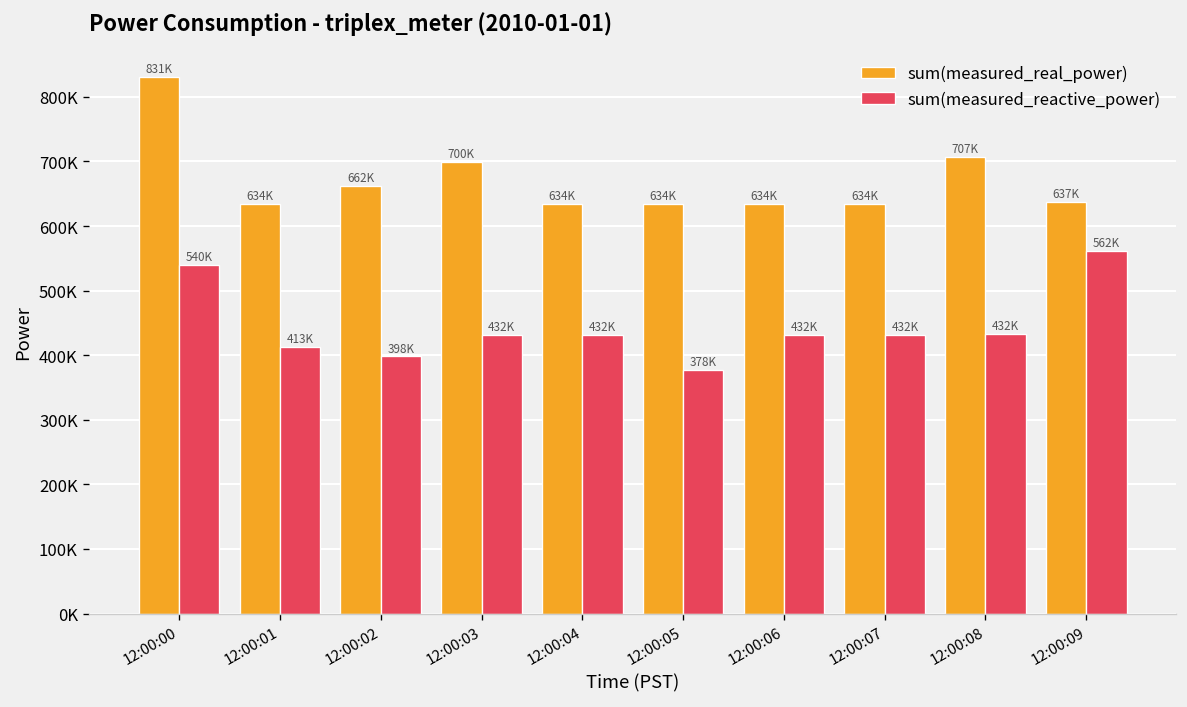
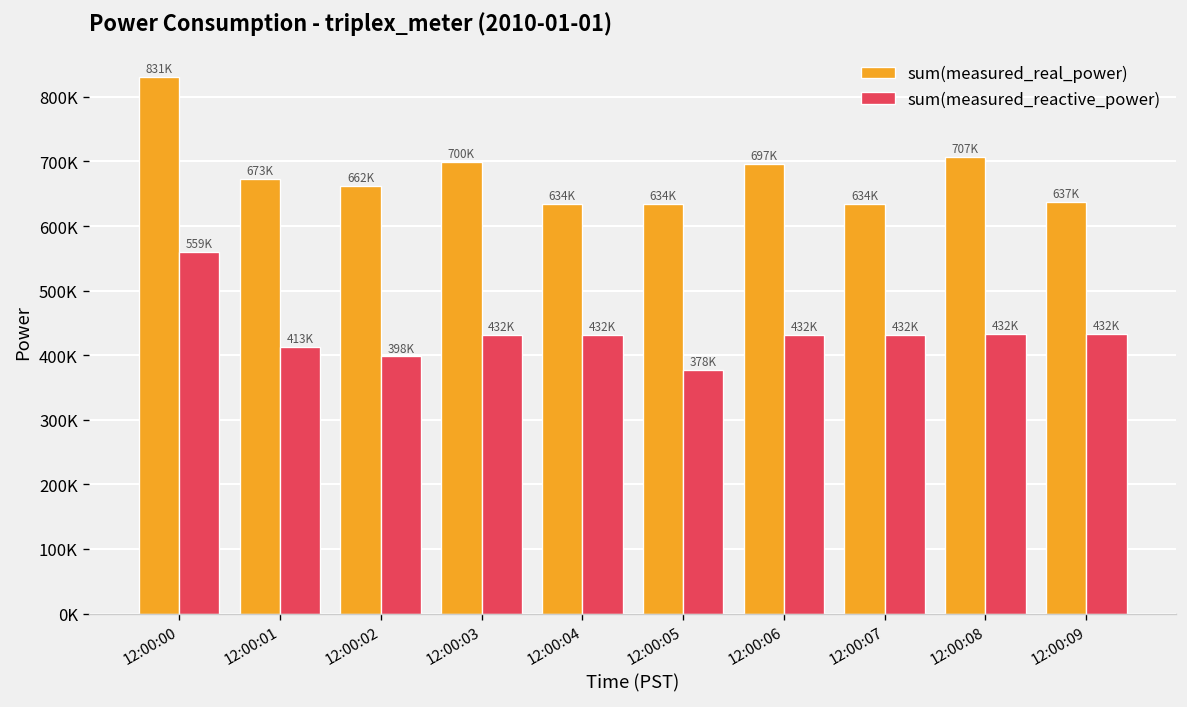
sum(measured_reactive_power), 12:00:00: 540K -> 559K
sum(measured_real_power), 12:00:01: 634K -> 673K
sum(measured_real_power), 12:00:06: 634K -> 697K
sum(measured_reactive_power), 12:00:09: 562K -> 432K
